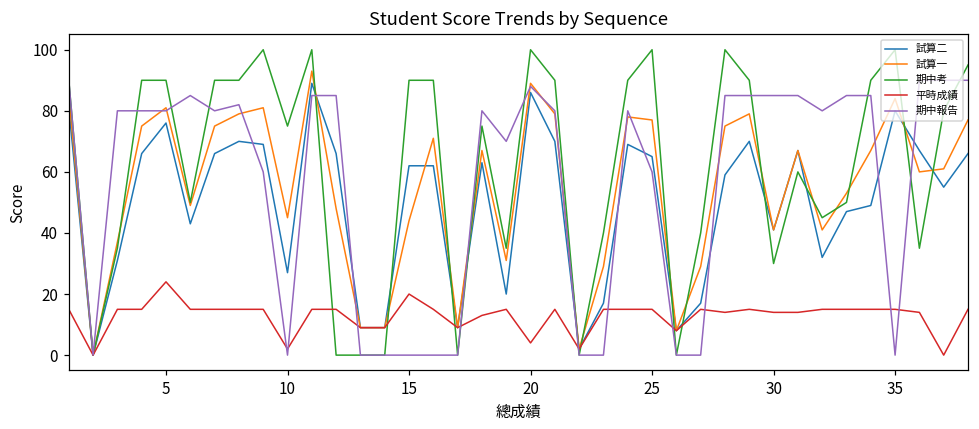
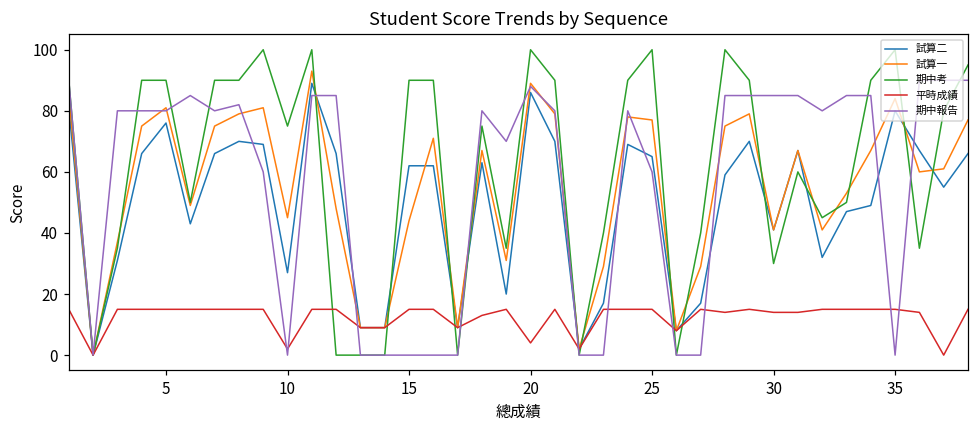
平時成績, 5: 24 -> 15
平時成績, 15: 20 -> 15
